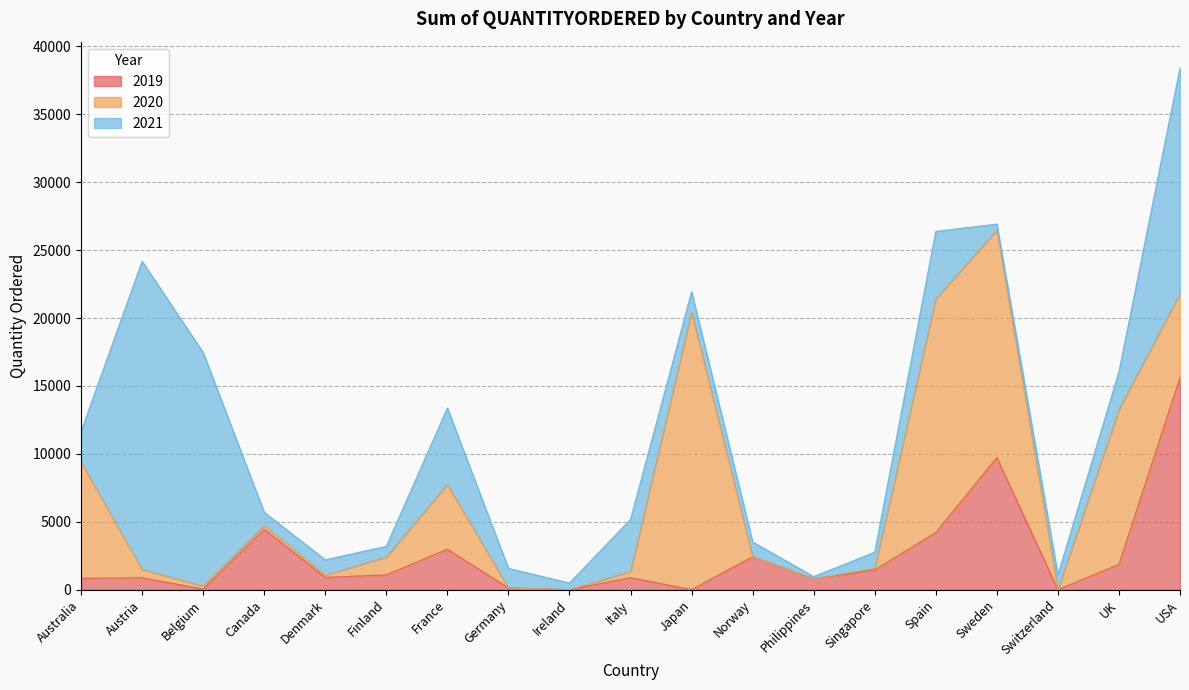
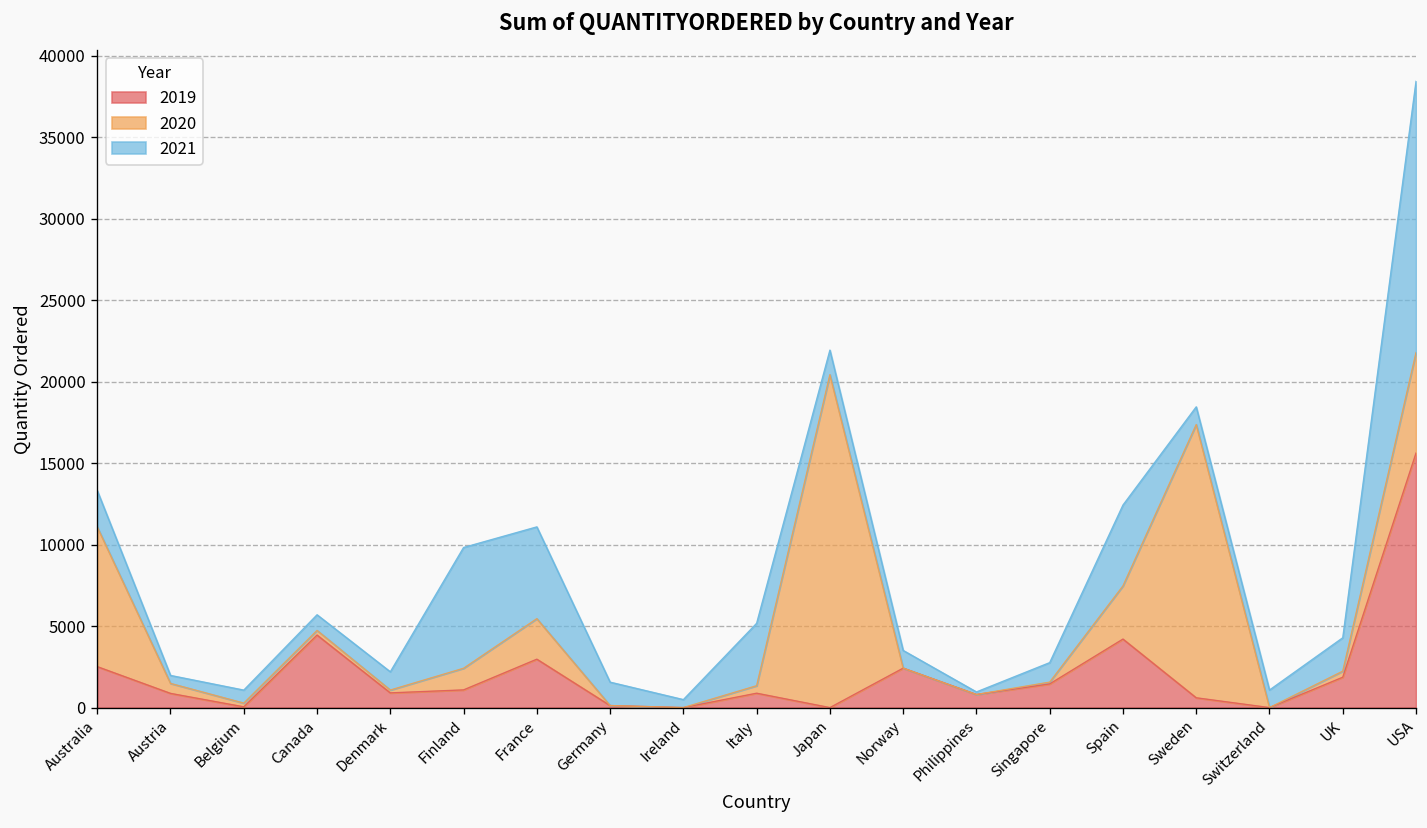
2019, Australia: 800 -> 2500
2021, Austria: 22700 -> 500
2021, Belgium: 17200 -> 800
2021, Finland: 800 -> 7400
2020, France: 4800 -> 2500
2020, Spain: 17200 -> 3300
2019, Sweden: 9700 -> 600
2021, Sweden: 400 -> 1100
2020, UK: 11400 -> 400
2021, UK: 2800 -> 2100
